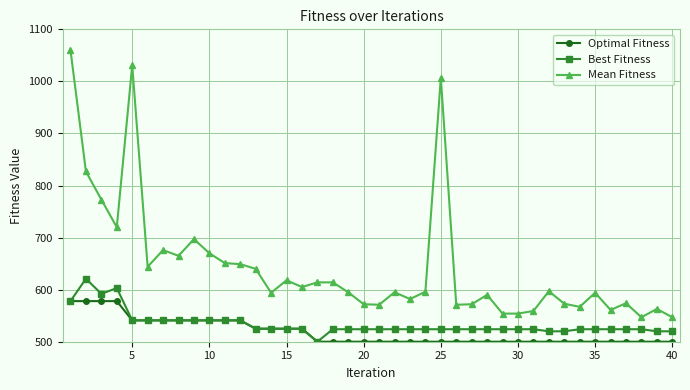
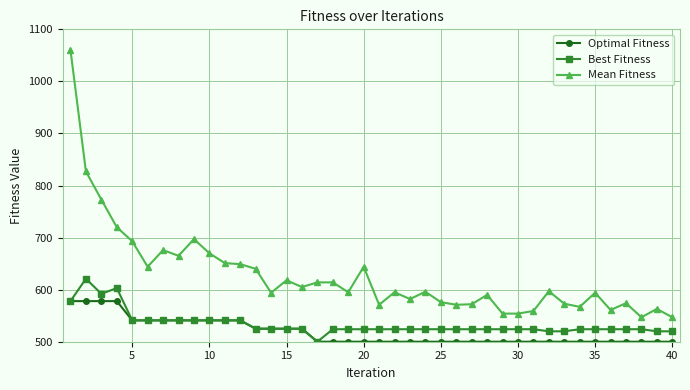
Mean Fitness, 5: 1030 -> 690
Mean Fitness, 20: 570 -> 640
Mean Fitness, 25: 1010 -> 580
